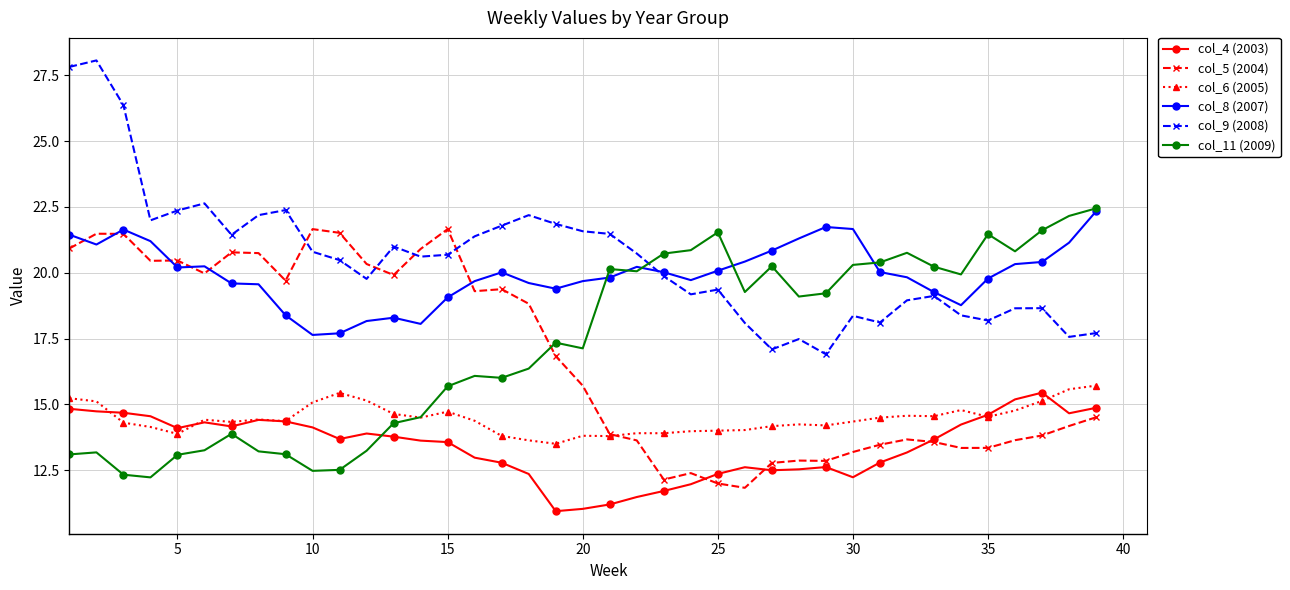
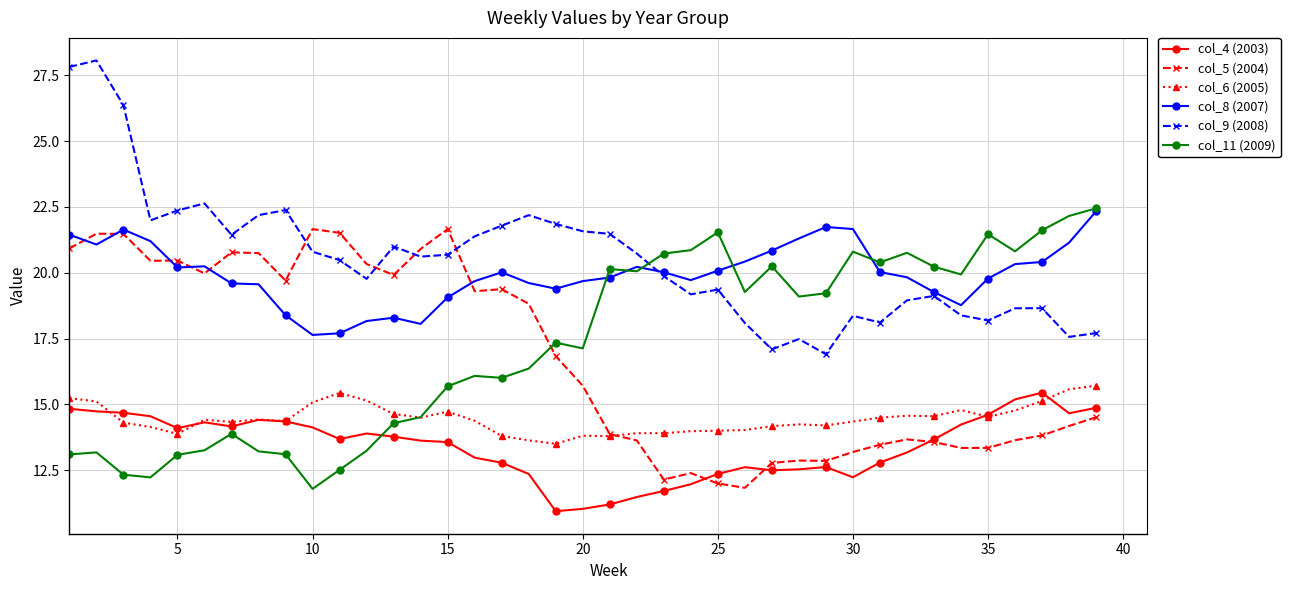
col_11 (2009), 10: 12.5 -> 11.8
col_11 (2009), 30: 20.3 -> 20.8
